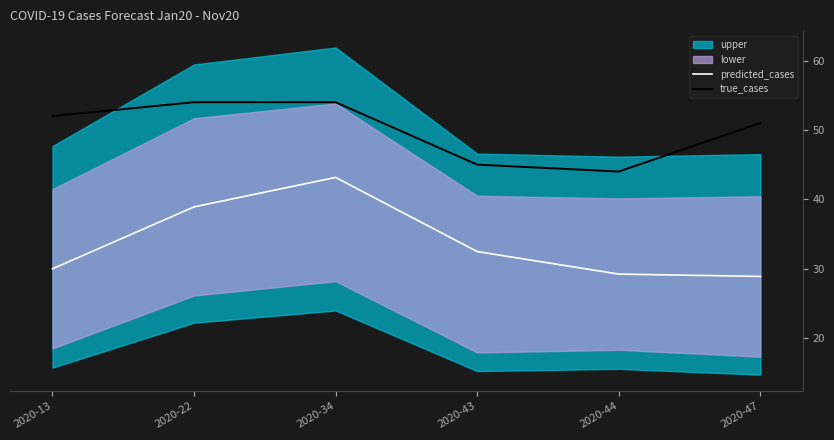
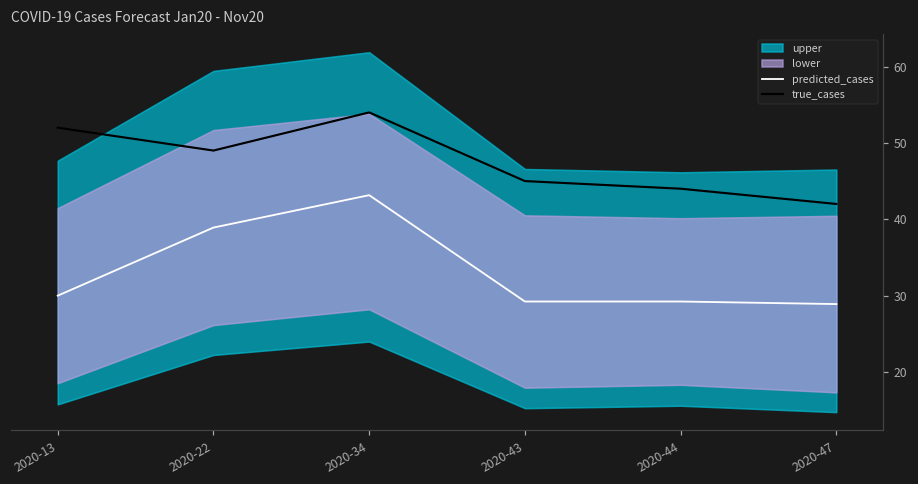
true_cases, 2020-22: 54 -> 49
predicted_cases, 2020-43: 32 -> 29
true_cases, 2020-47: 51 -> 42
